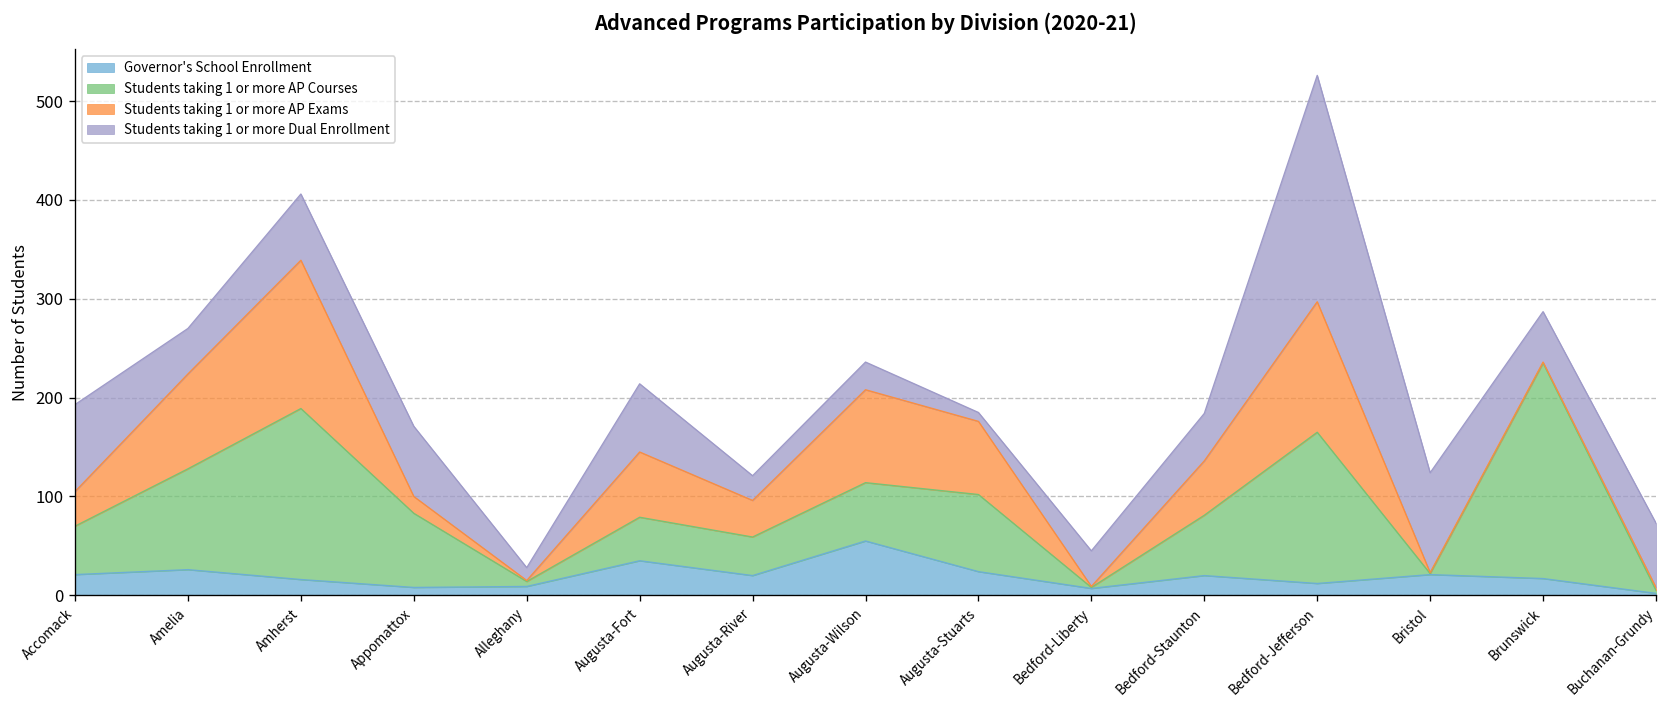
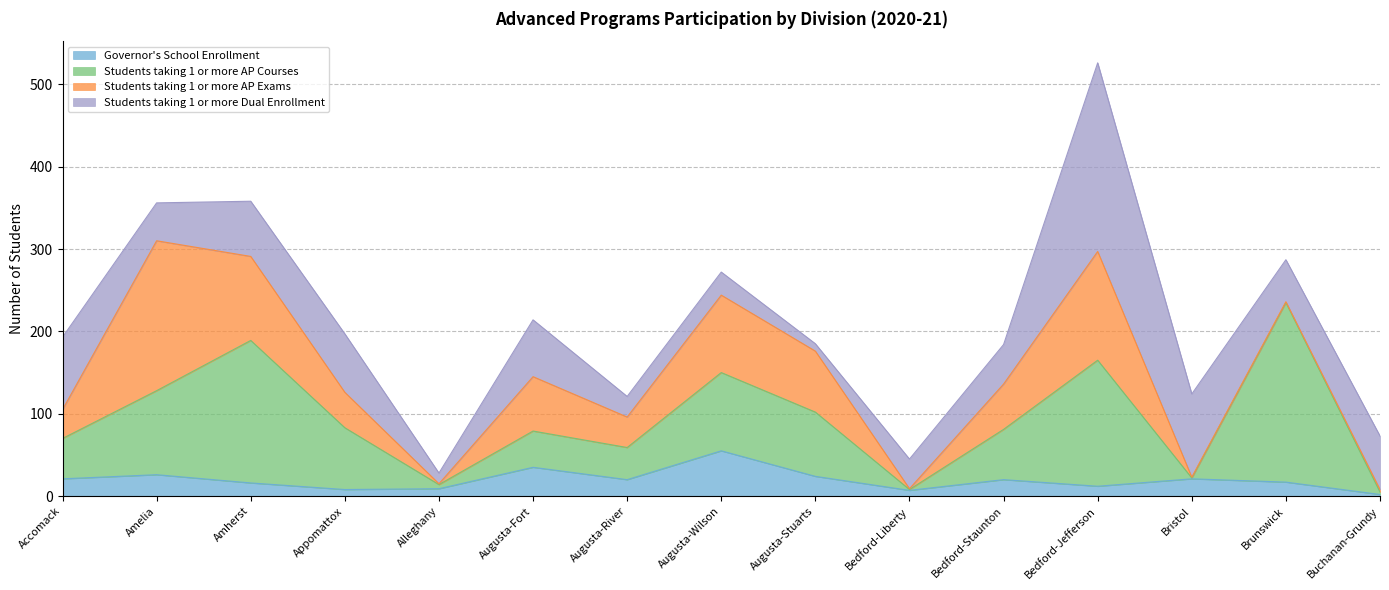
Students taking 1 or more AP Exams, Amelia: 100 -> 180
Students taking 1 or more AP Exams, Amherst: 150 -> 100
Students taking 1 or more AP Exams, Appomattox: 20 -> 40
Students taking 1 or more AP Courses, Augusta-Wilson: 60 -> 100
